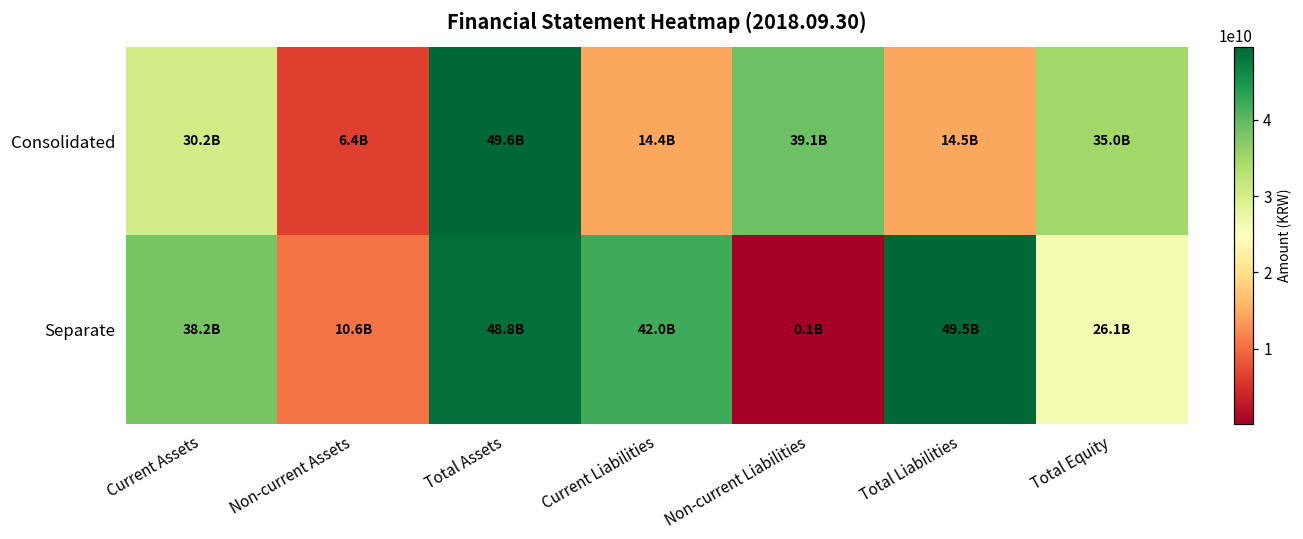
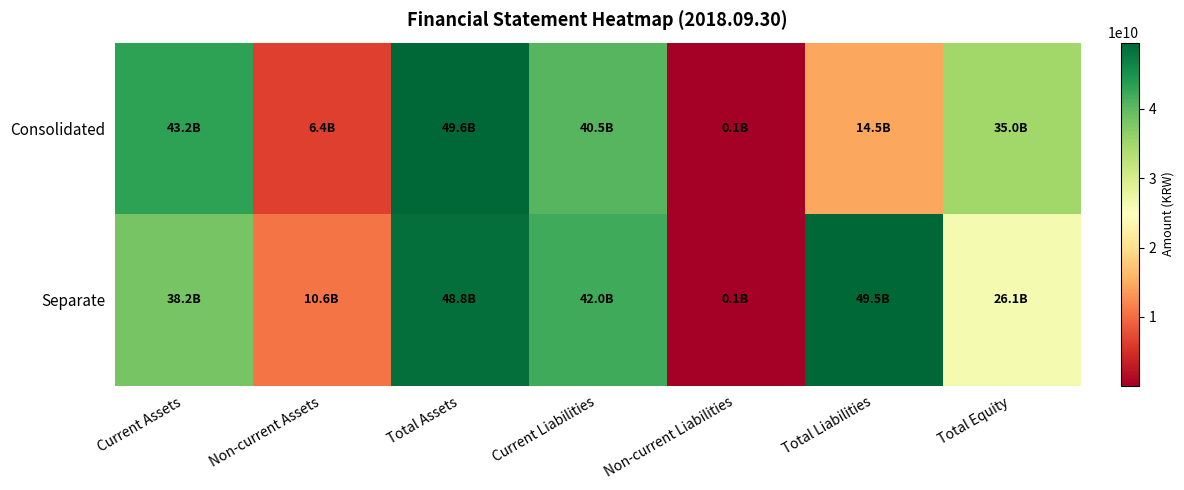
Consolidated, Current Assets: 30.2B -> 43.2B
Consolidated, Current Liabilities: 14.4B -> 40.5B
Consolidated, Non-current Liabilities: 39.1B -> 0.1B
